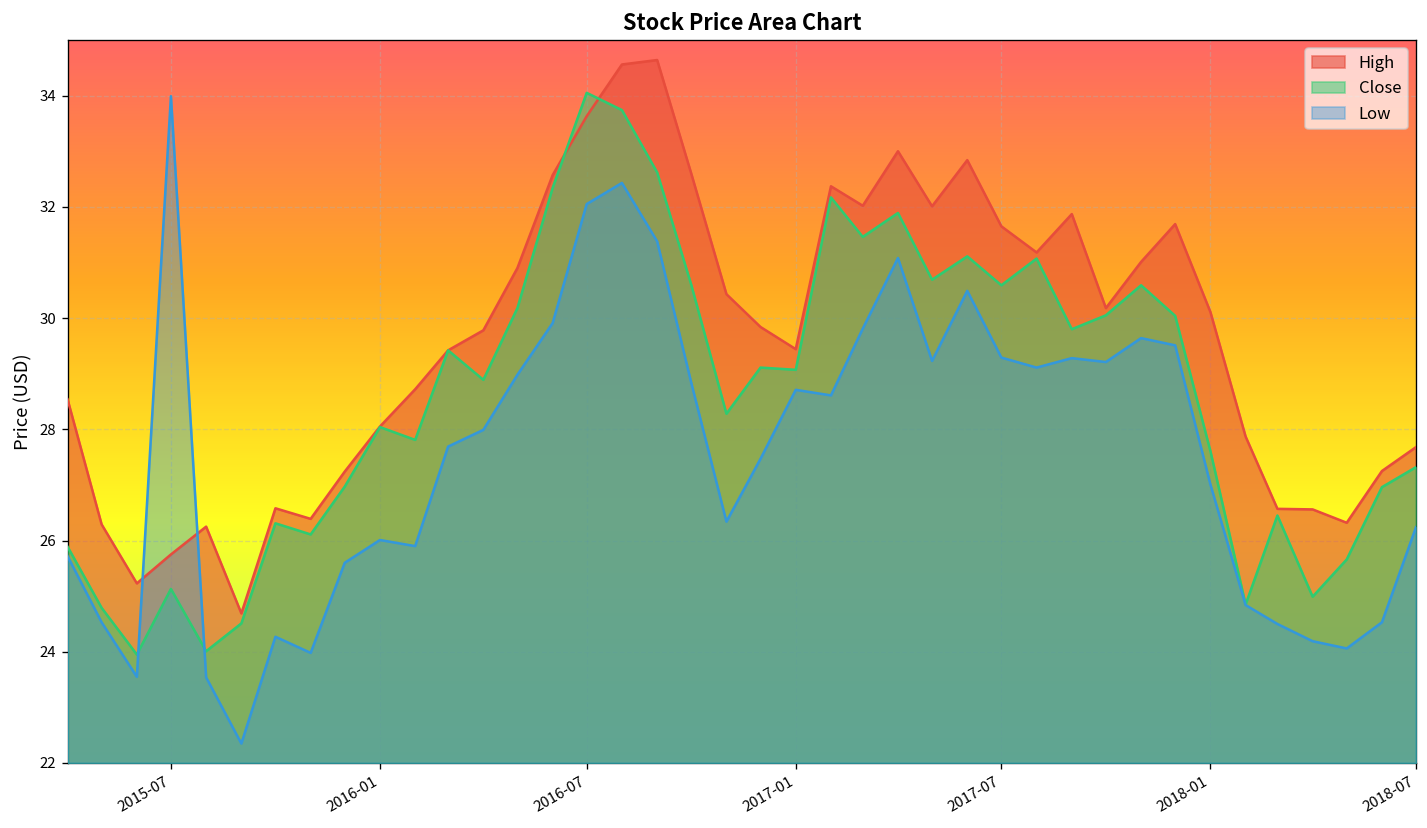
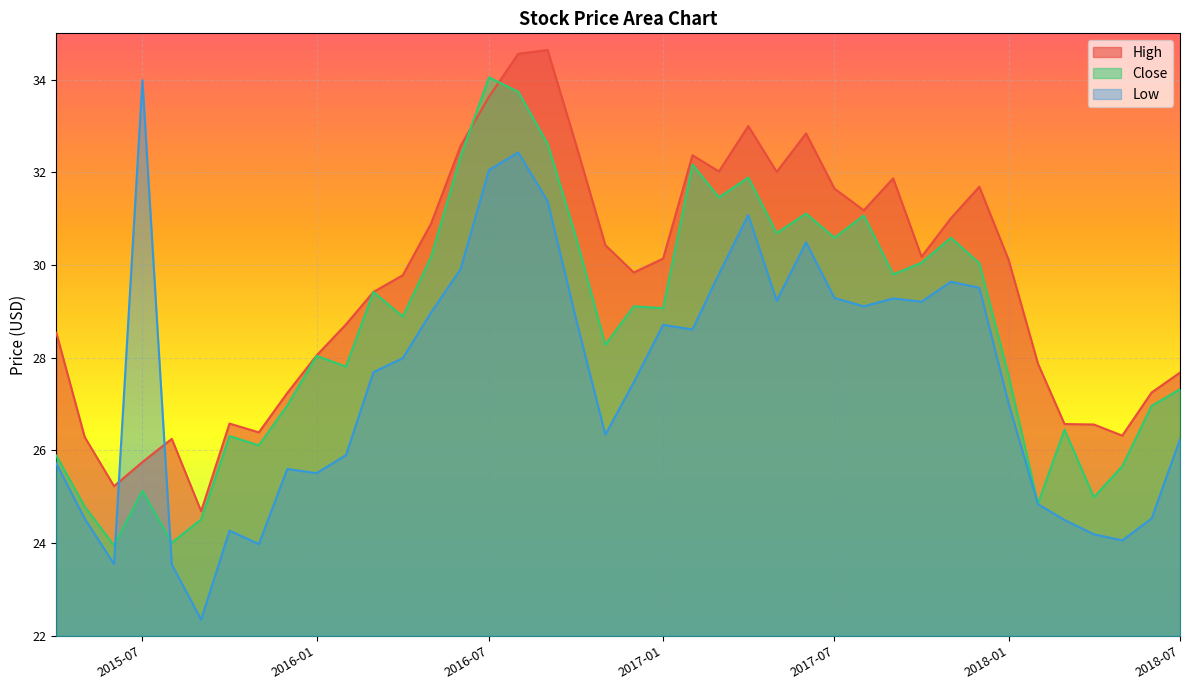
Low, 2016-01: 26.0 -> 25.5
High, 2017-01: 29.4 -> 30.1
